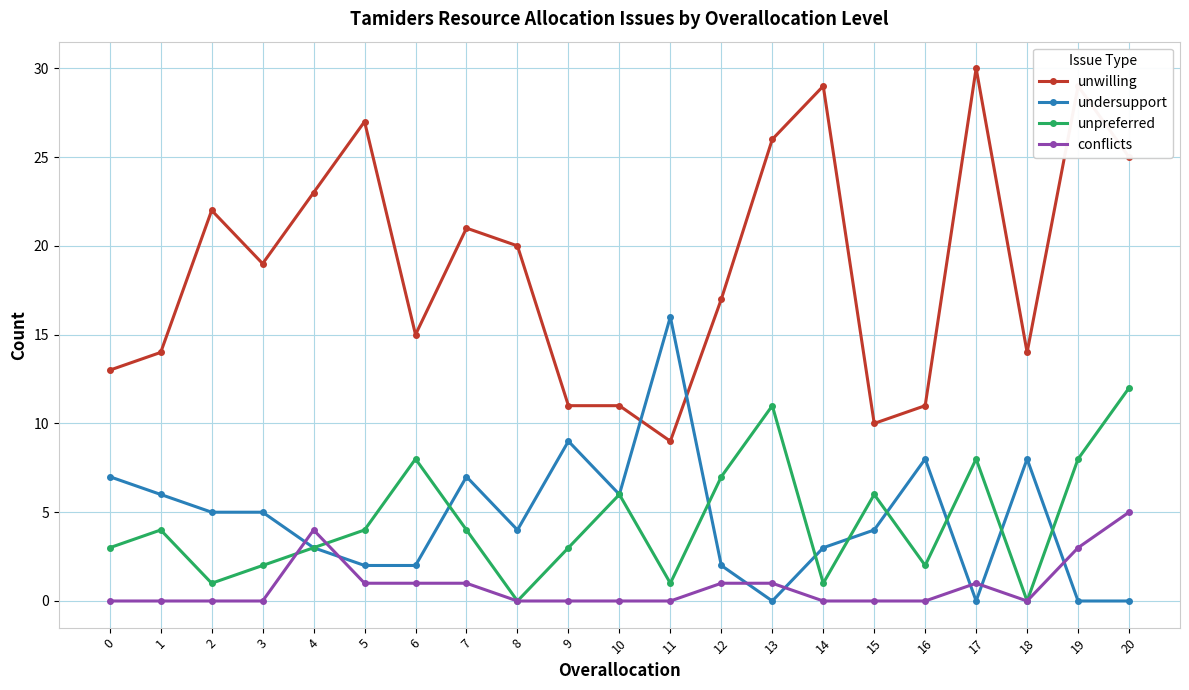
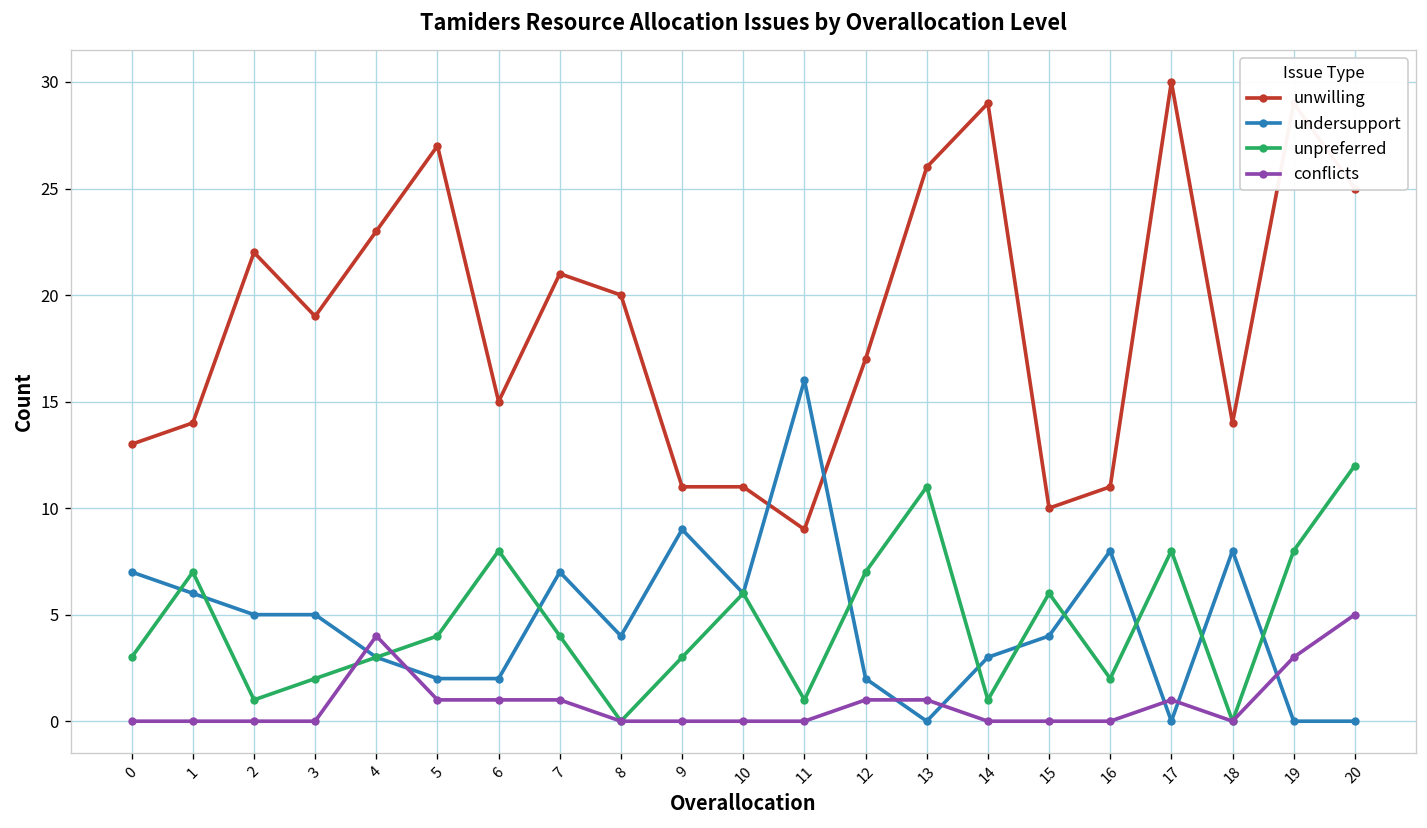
unpreferred, 1: 4 -> 7
